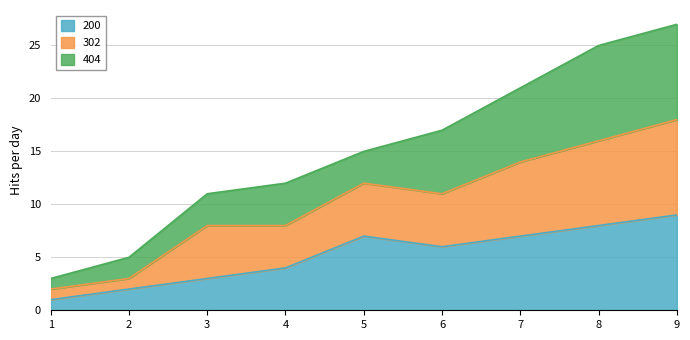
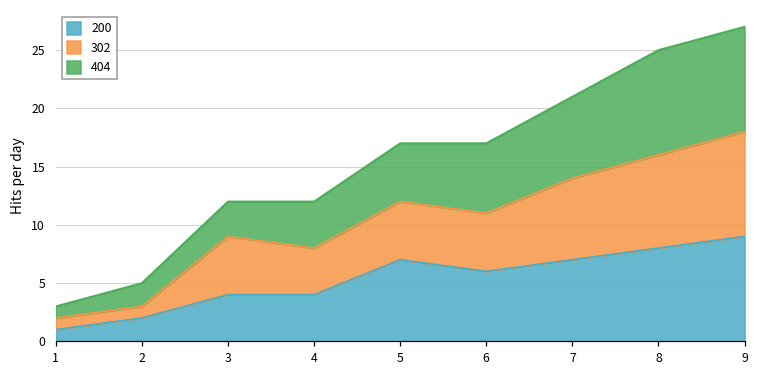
200, 3: 3 -> 4
404, 5: 3 -> 5
